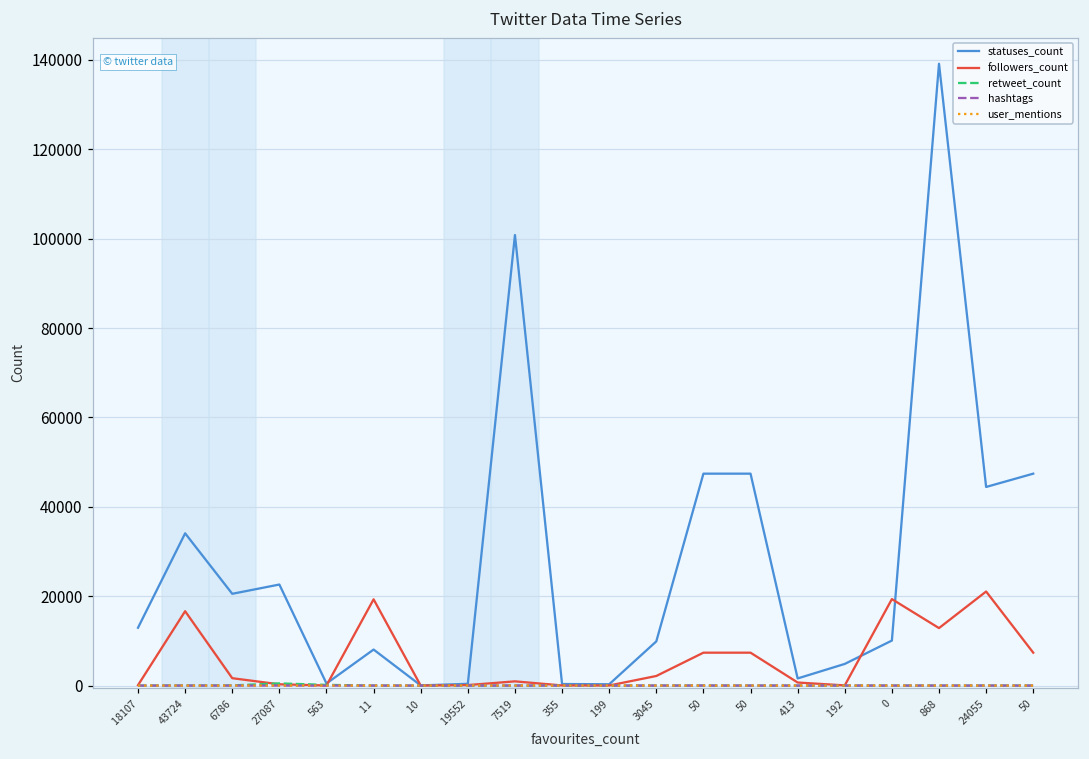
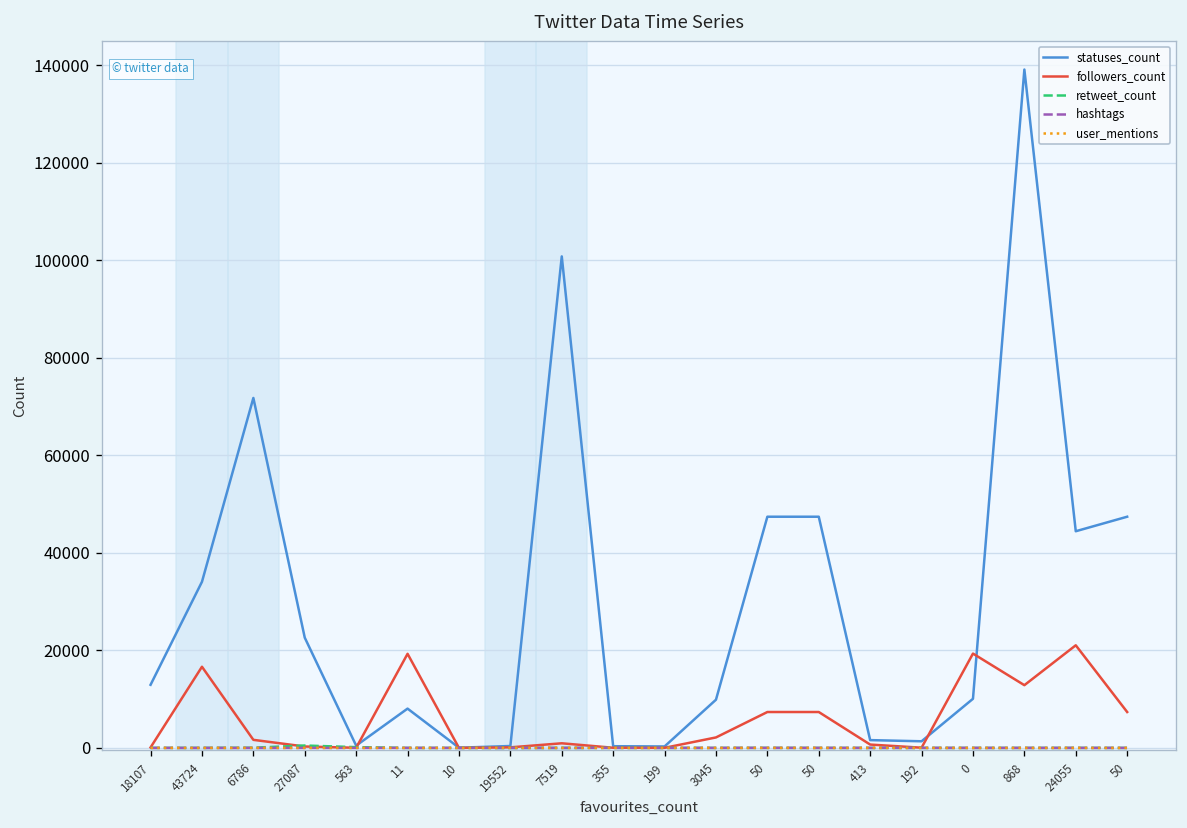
statuses_count, 6786: 21000 -> 72000
statuses_count, 192: 5000 -> 1000
